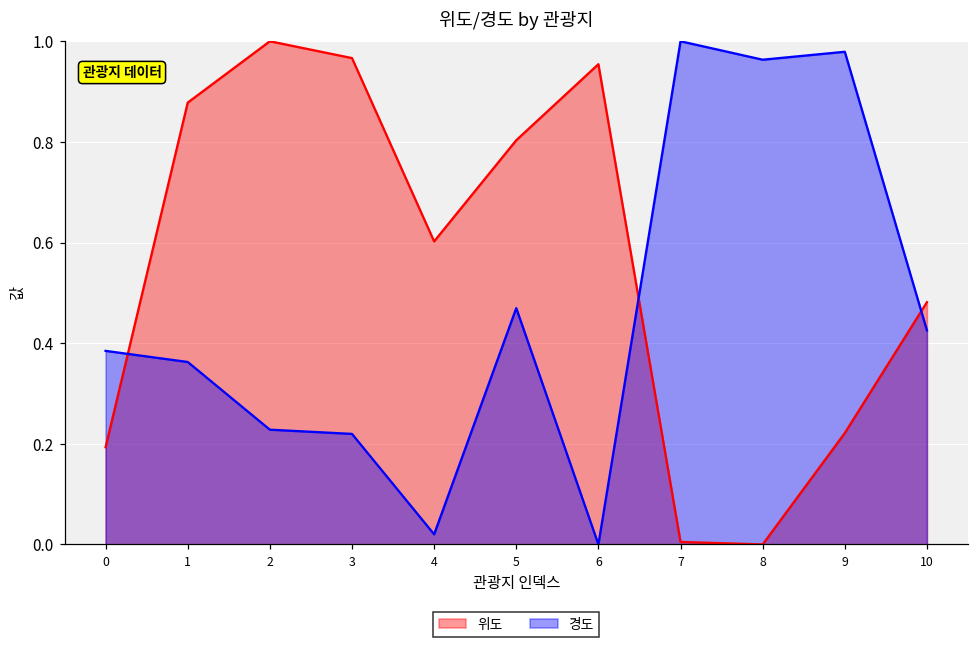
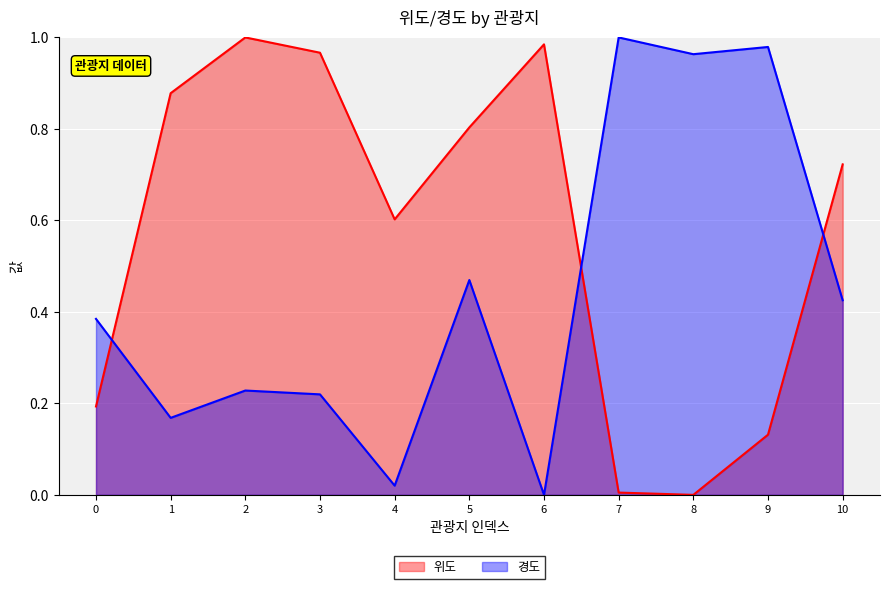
경도, 1: 0.36 -> 0.17
위도, 6: 0.95 -> 0.98
위도, 9: 0.22 -> 0.13
위도, 10: 0.48 -> 0.72
